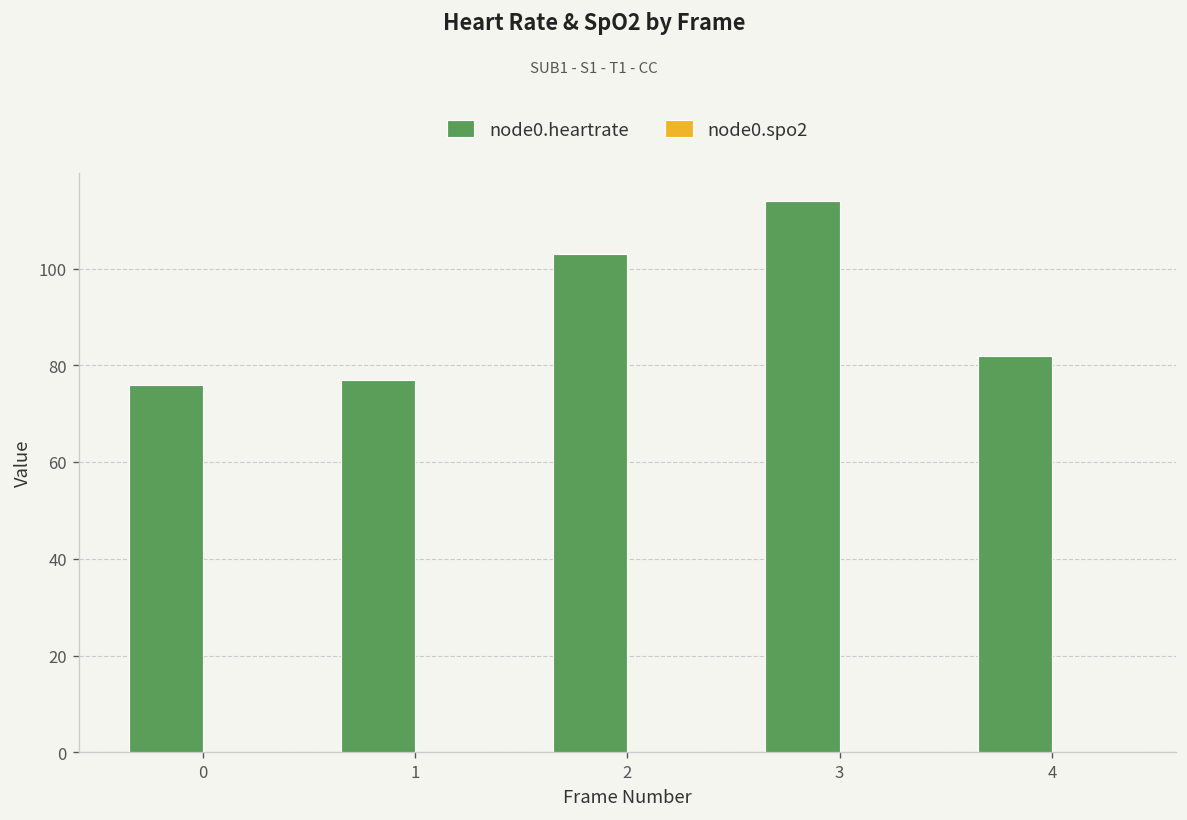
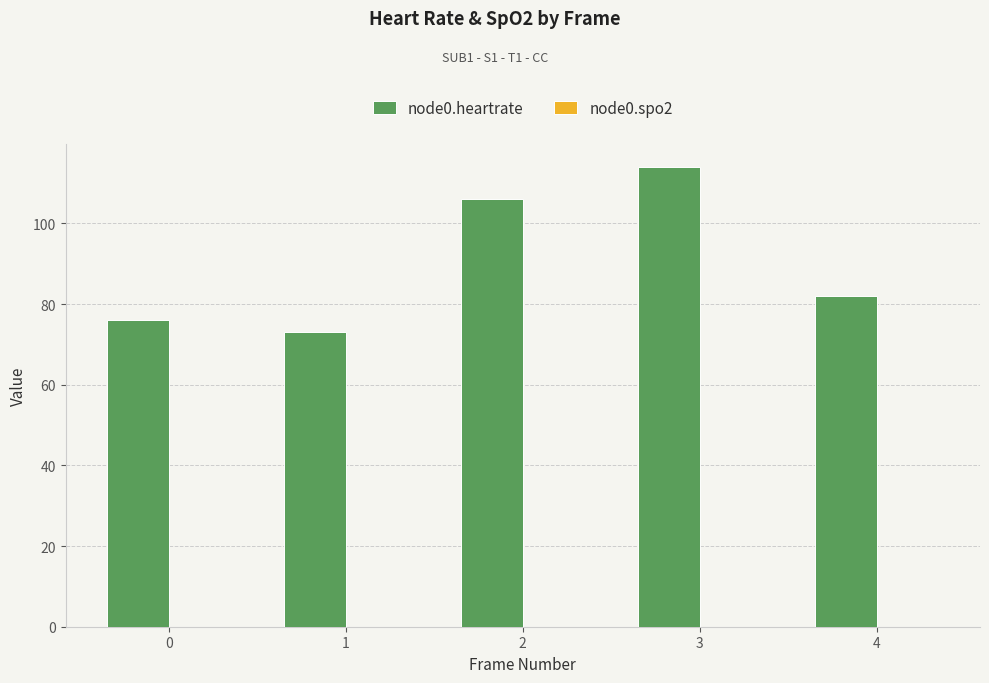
node0.heartrate, 1: 77 -> 73
node0.heartrate, 2: 103 -> 106
